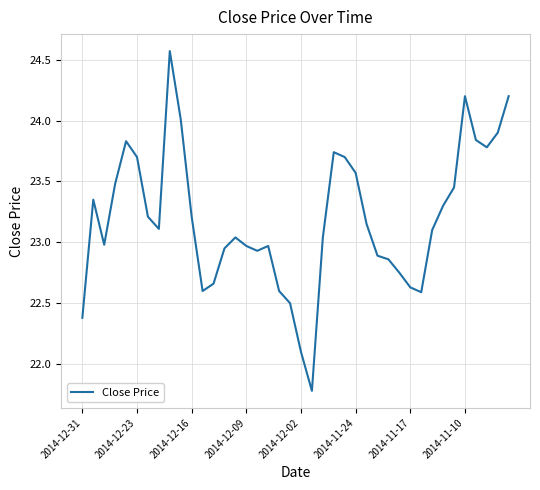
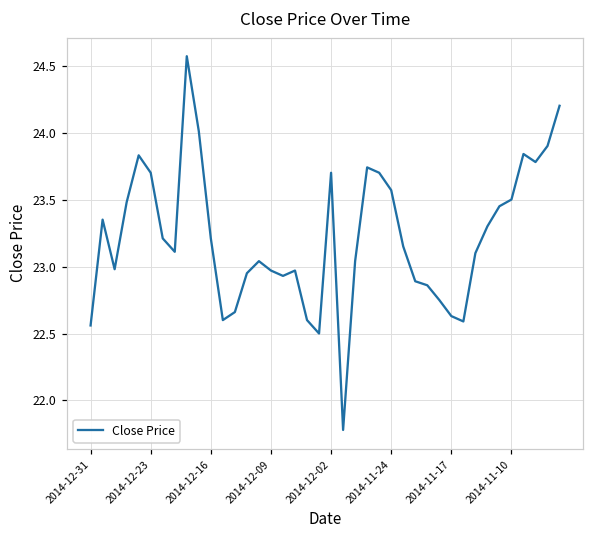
2014-12-31: 22.38 -> 22.56
2014-12-02: 22.1 -> 23.7
2014-11-10: 24.2 -> 23.5
